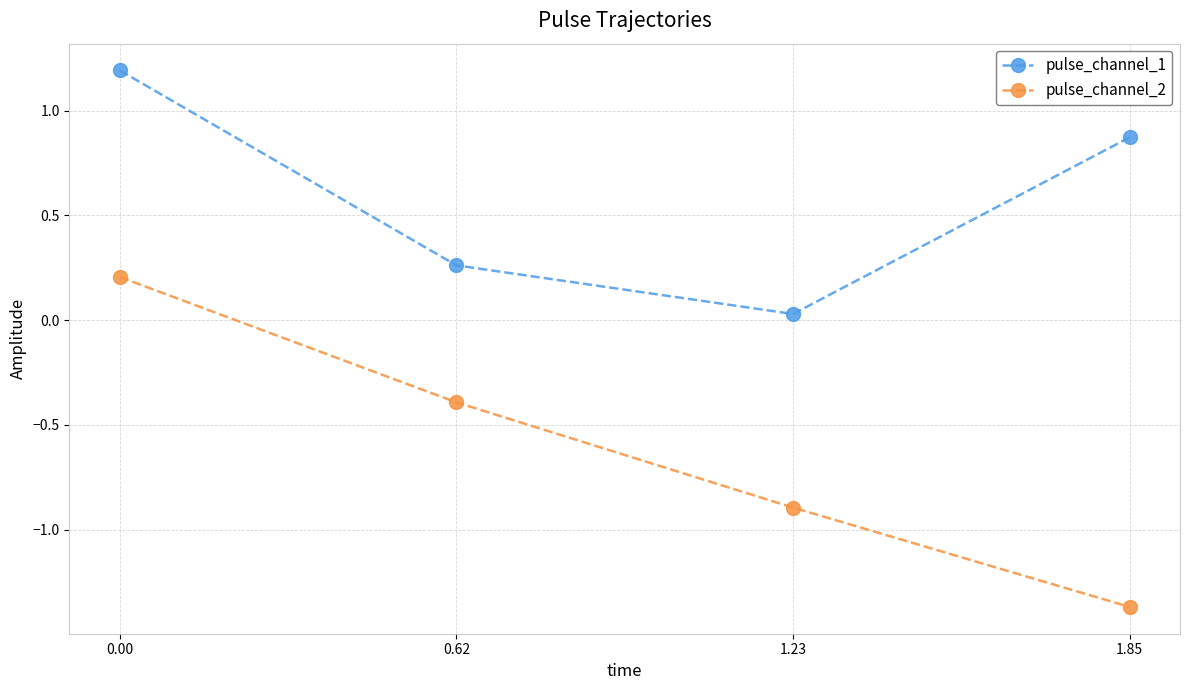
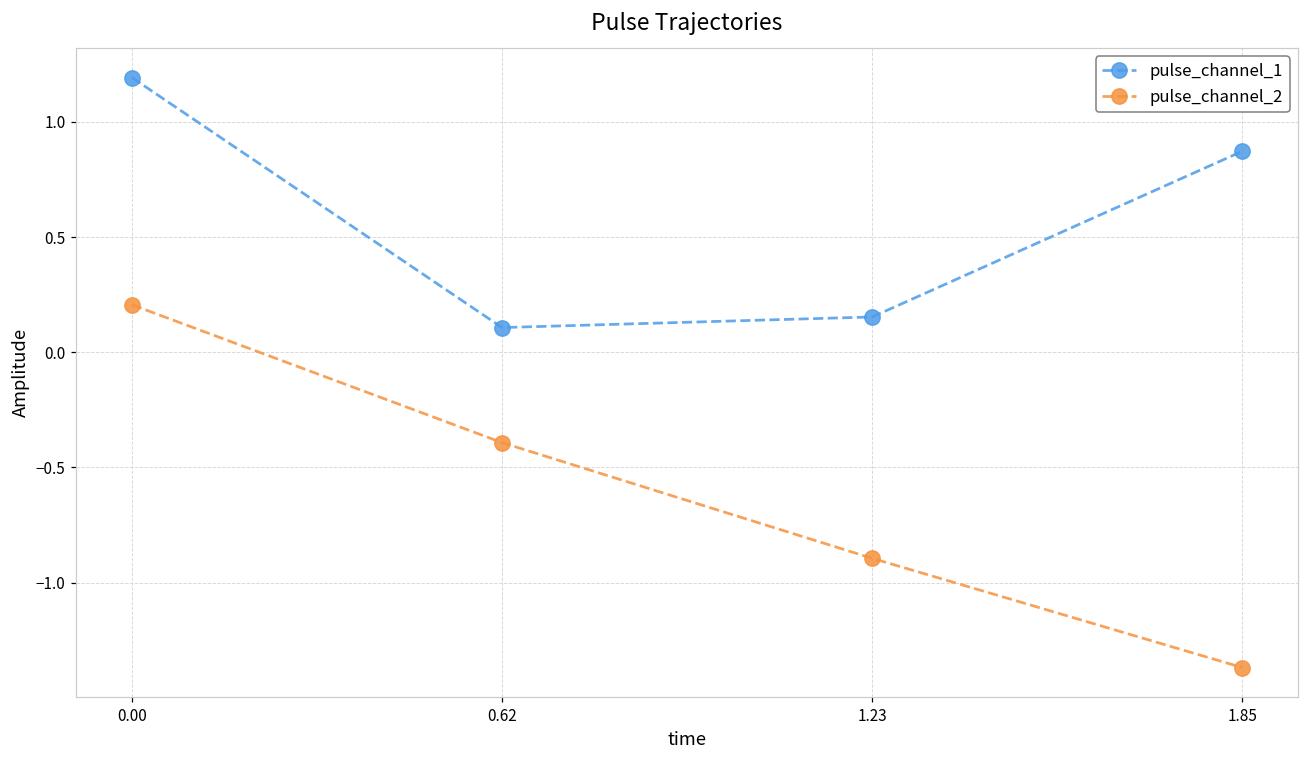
pulse_channel_1, 0.62: 0.26 -> 0.11
pulse_channel_1, 1.23: 0.03 -> 0.15
